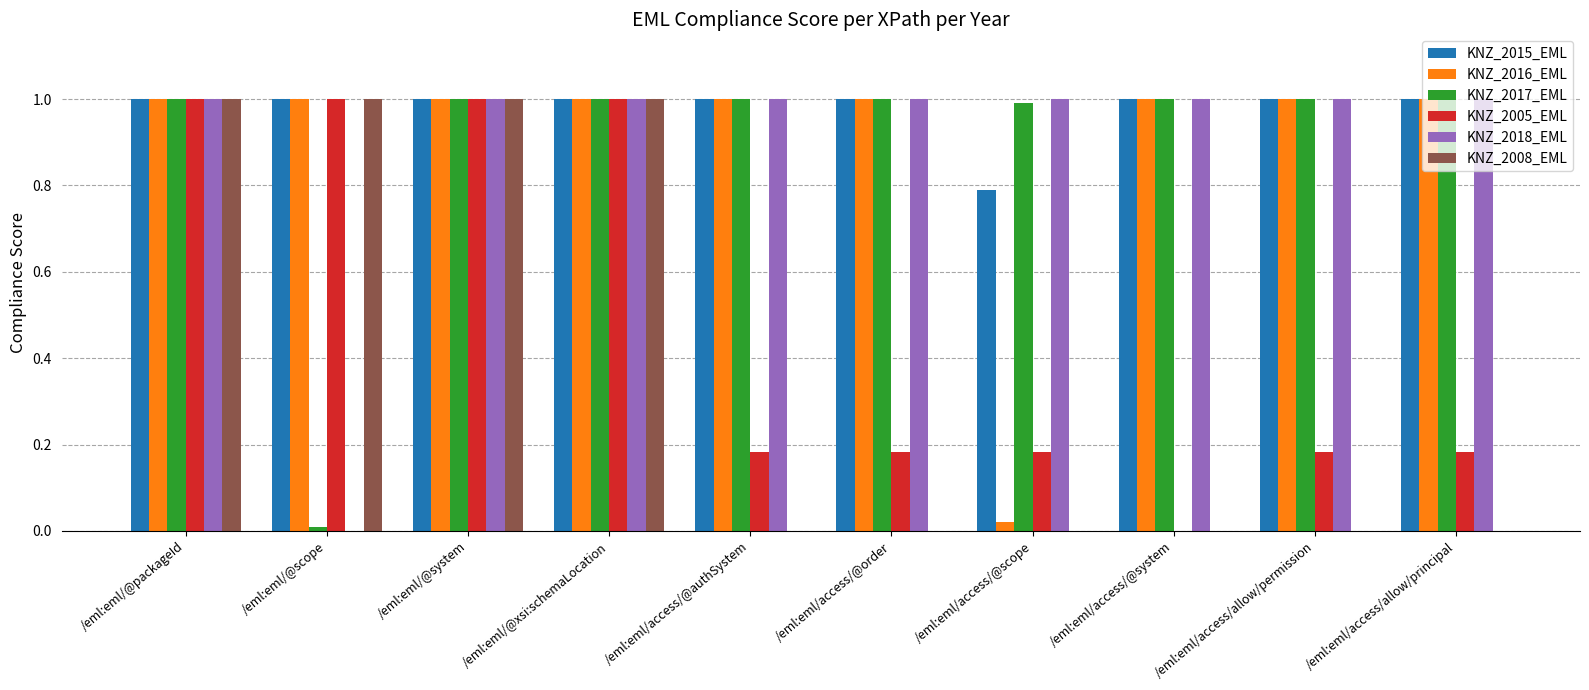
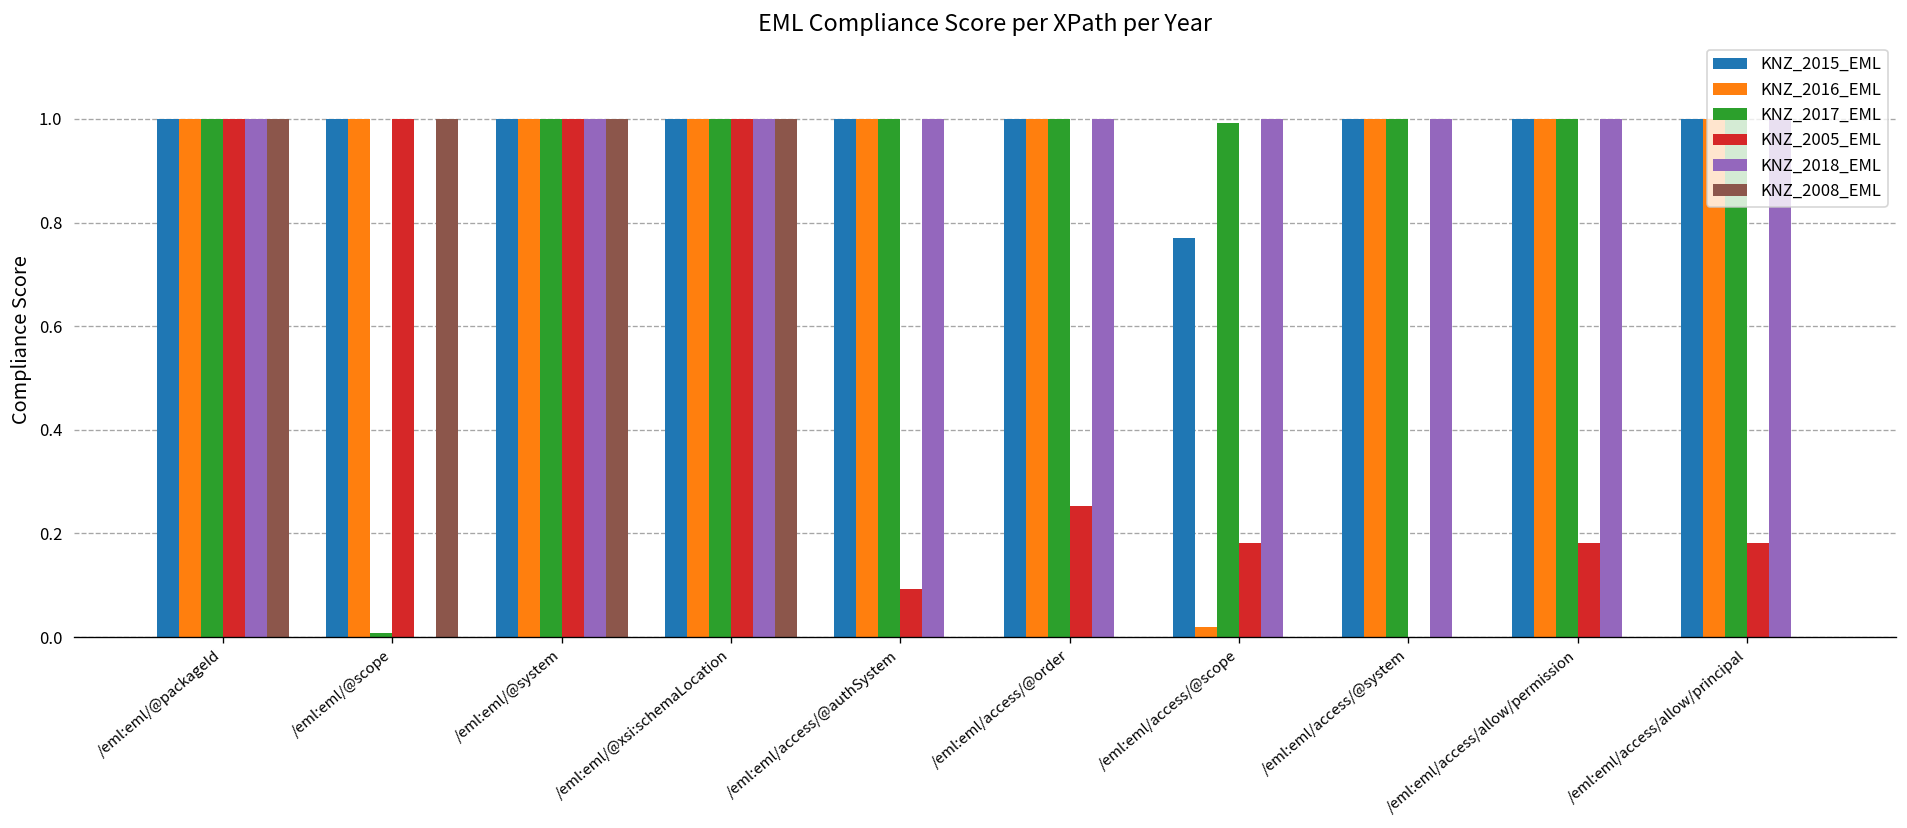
KNZ_2005_EML, /eml:eml/access/@authSystem: 0.18 -> 0.09
KNZ_2005_EML, /eml:eml/access/@order: 0.18 -> 0.25
KNZ_2015_EML, /eml:eml/access/@scope: 0.79 -> 0.77
